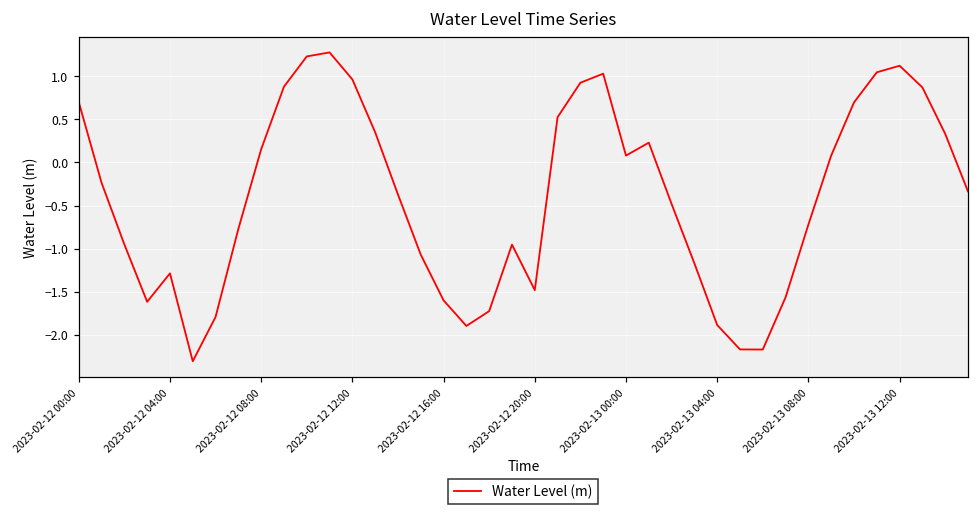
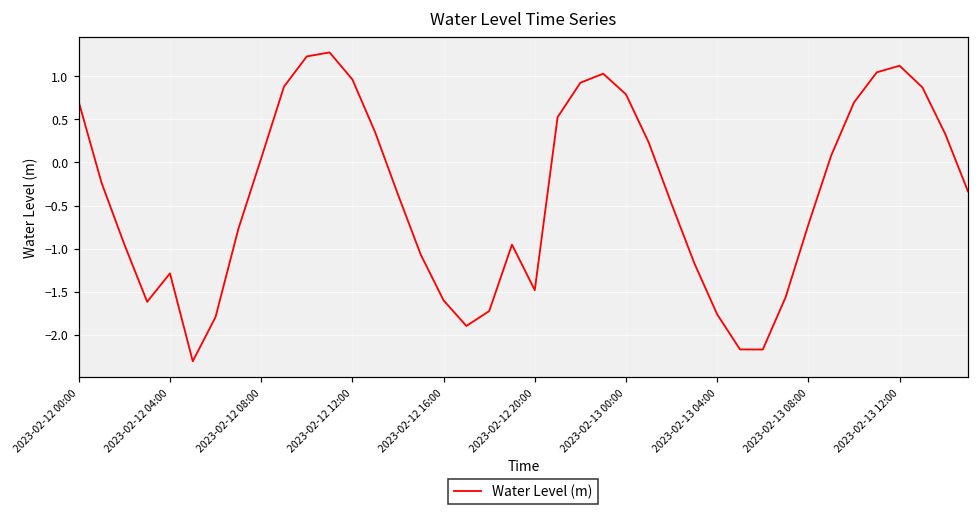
2023-02-12 08:00: 0.2 -> 0.0
2023-02-13 00:00: 0.1 -> 0.8
2023-02-13 04:00: -1.9 -> -1.8
